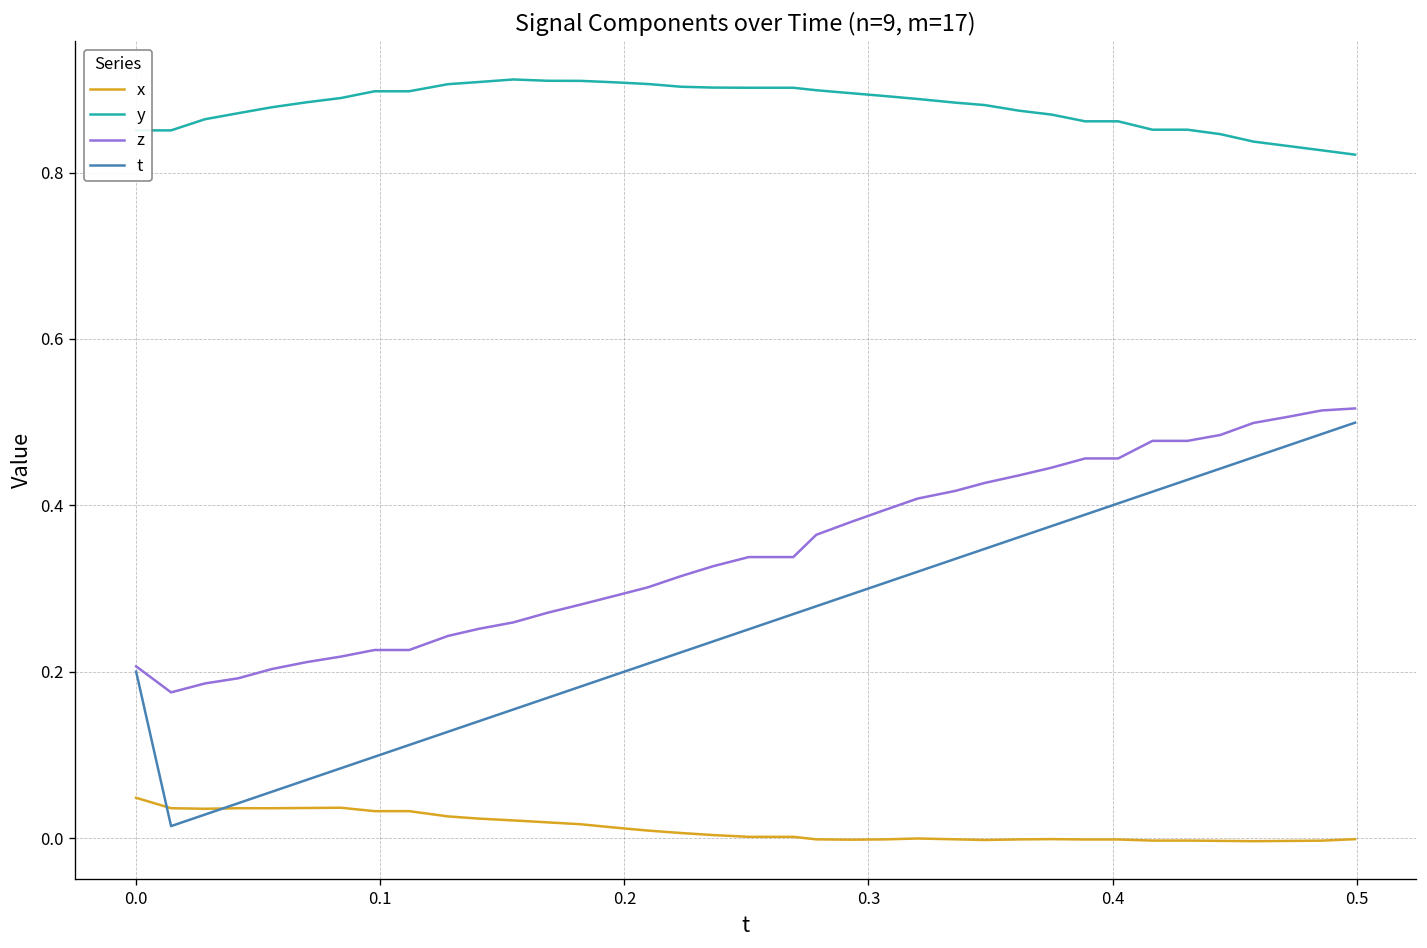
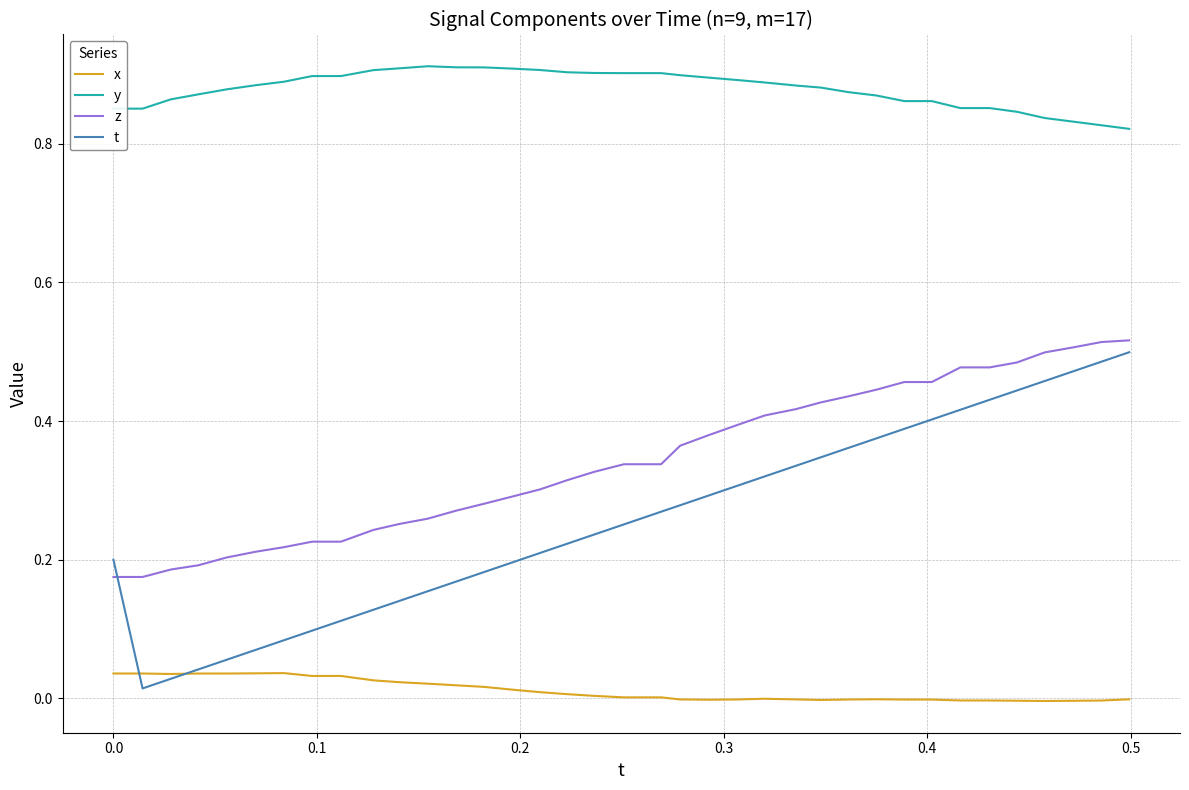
x, 0.0: 0.05 -> 0.04
z, 0.0: 0.21 -> 0.18
